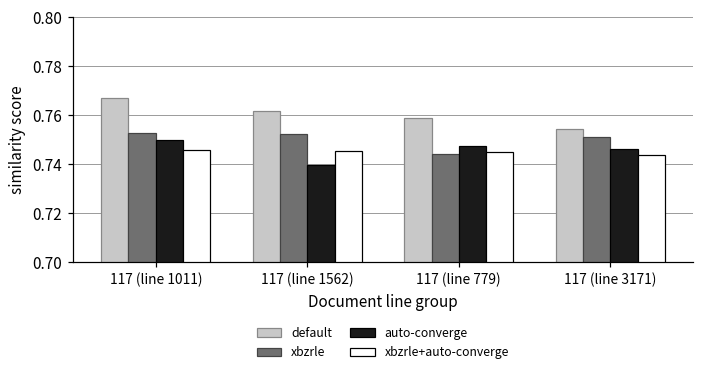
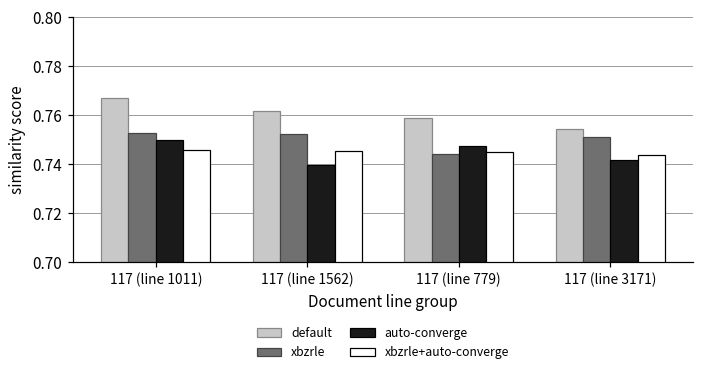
auto-converge, 117 (line 3171): 0.746 -> 0.741
